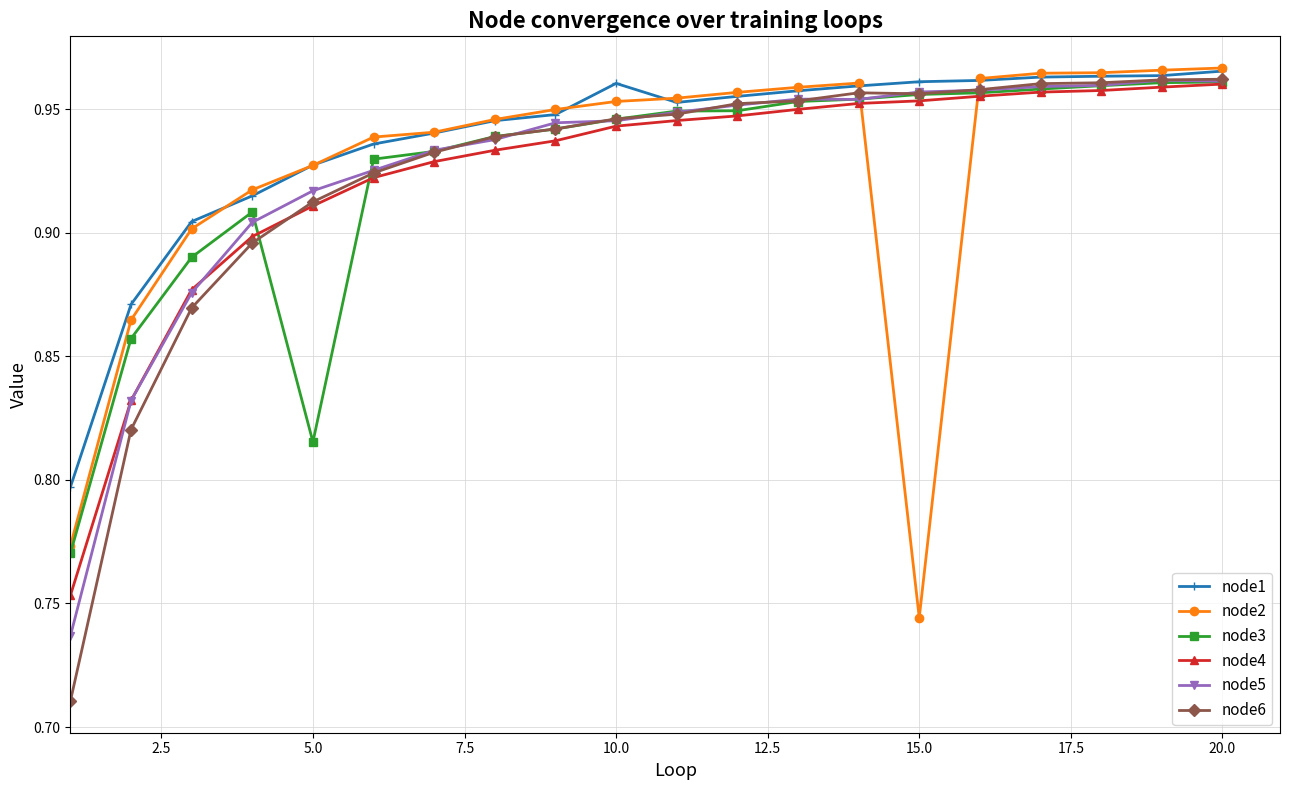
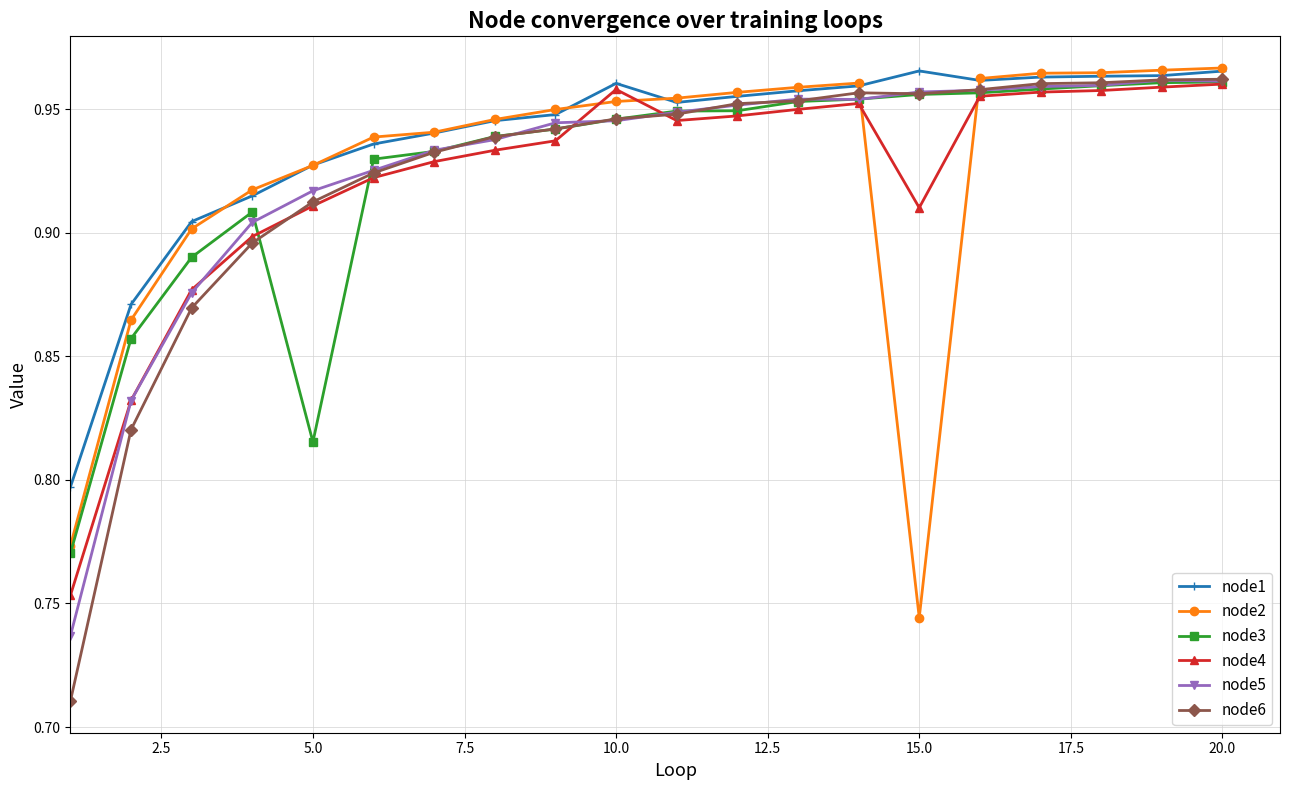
node4, 10.0: 0.943 -> 0.958
node1, 15.0: 0.961 -> 0.965
node4, 15.0: 0.953 -> 0.910
